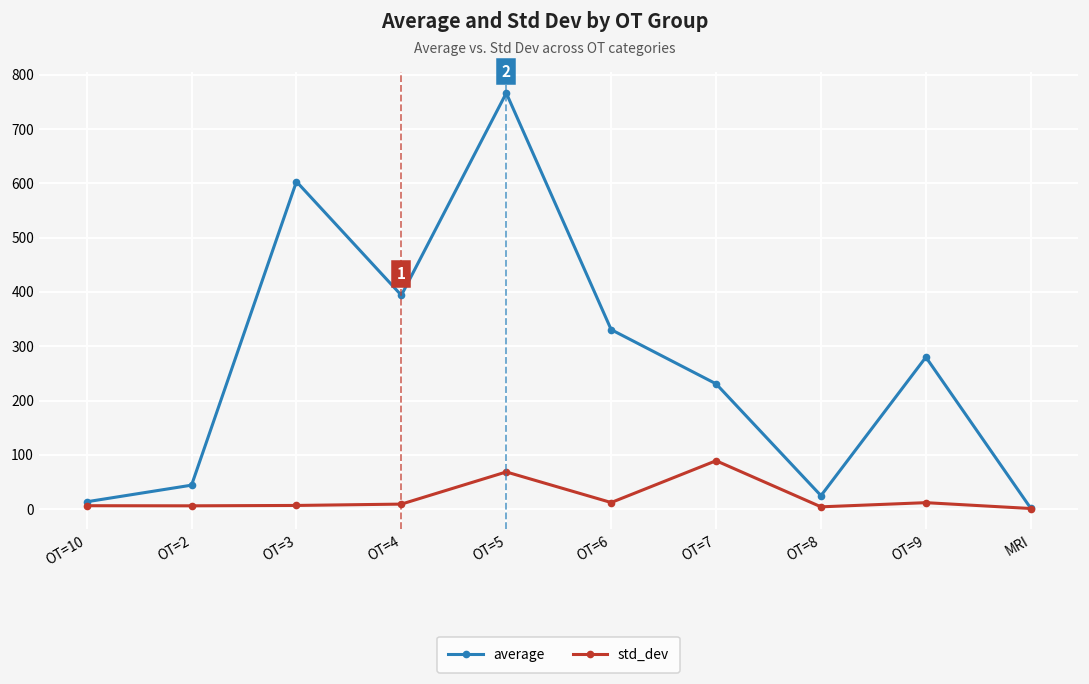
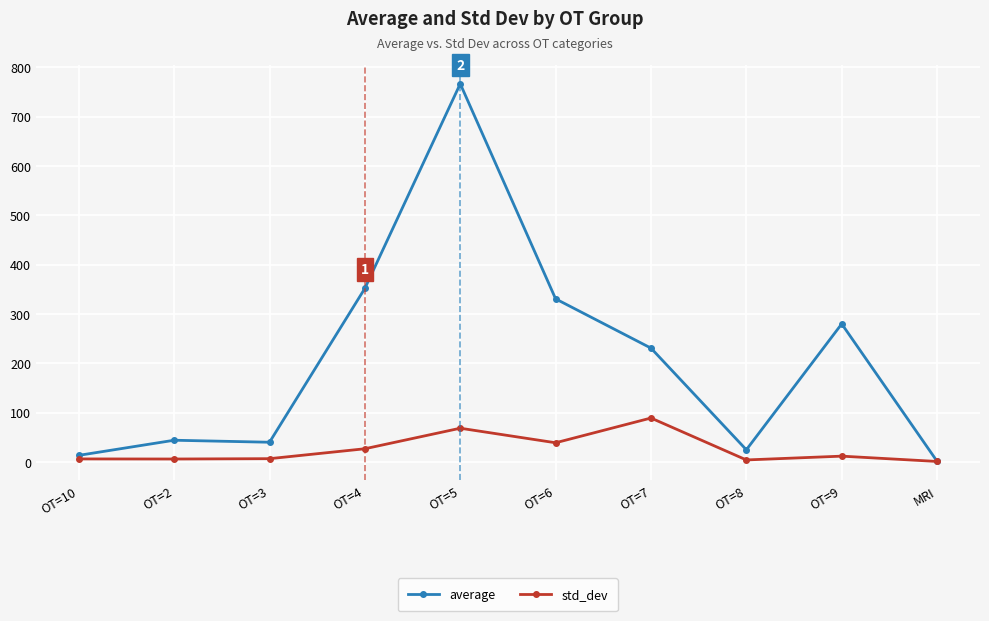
average, OT=3: 600 -> 40
average, OT=4: 390 -> 350
std_dev, OT=4: 10 -> 30
std_dev, OT=6: 10 -> 40
